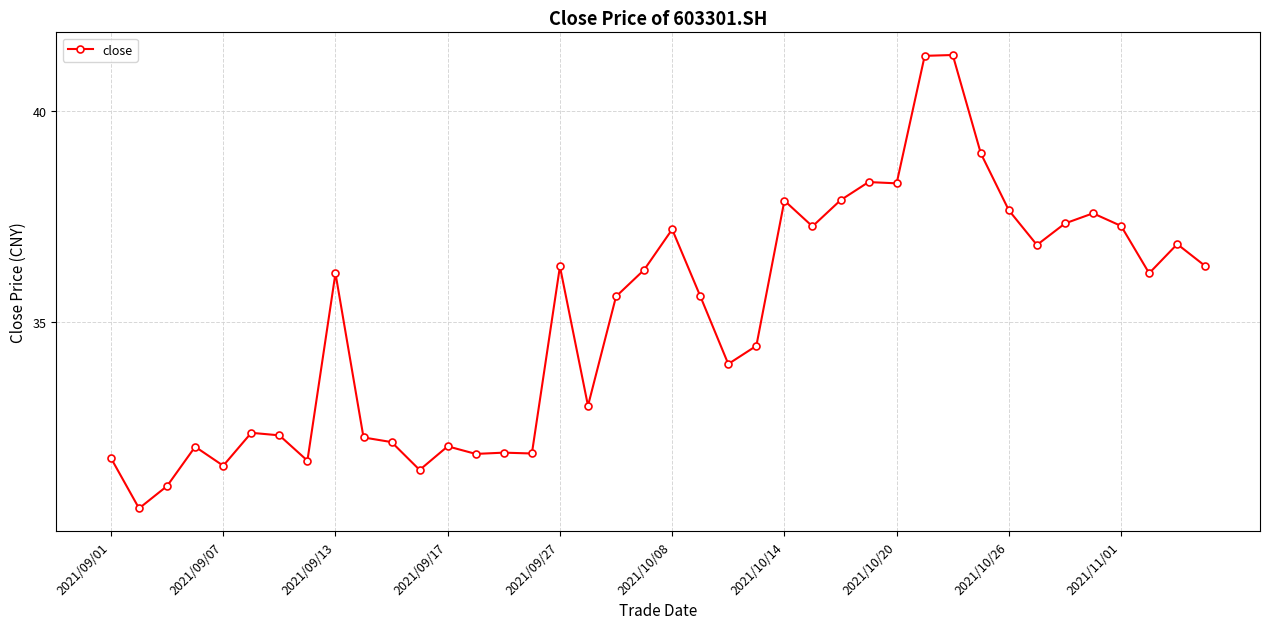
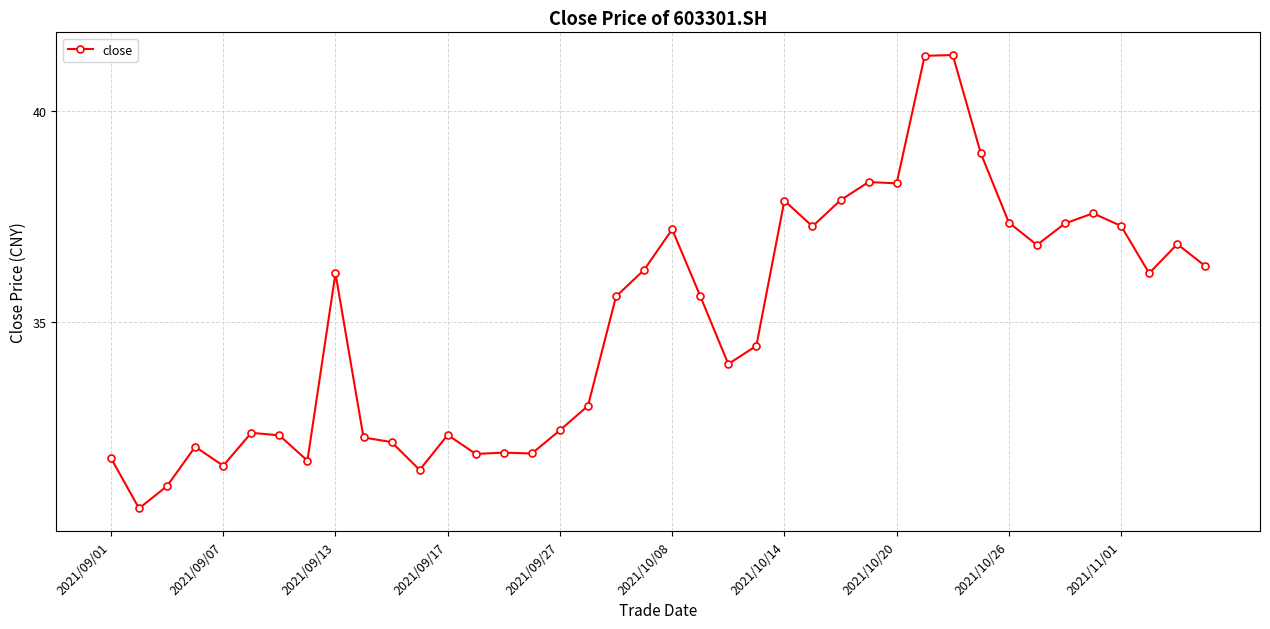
2021/09/17: 32.1 -> 32.3
2021/09/27: 36.3 -> 32.4
2021/10/26: 37.7 -> 37.4
